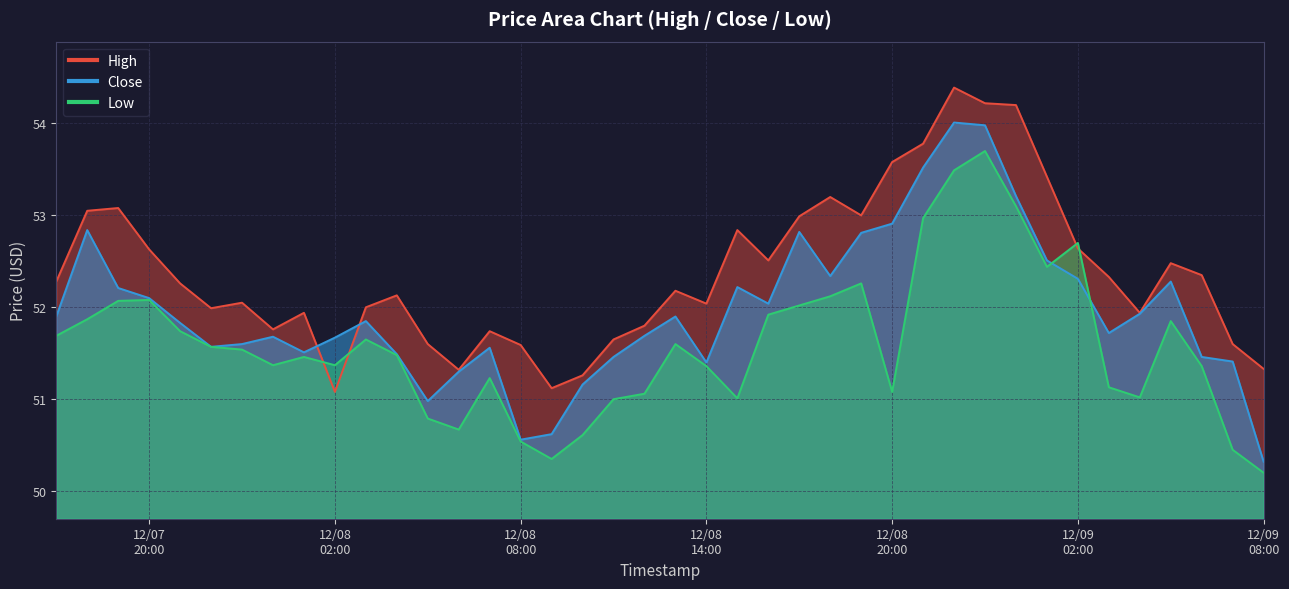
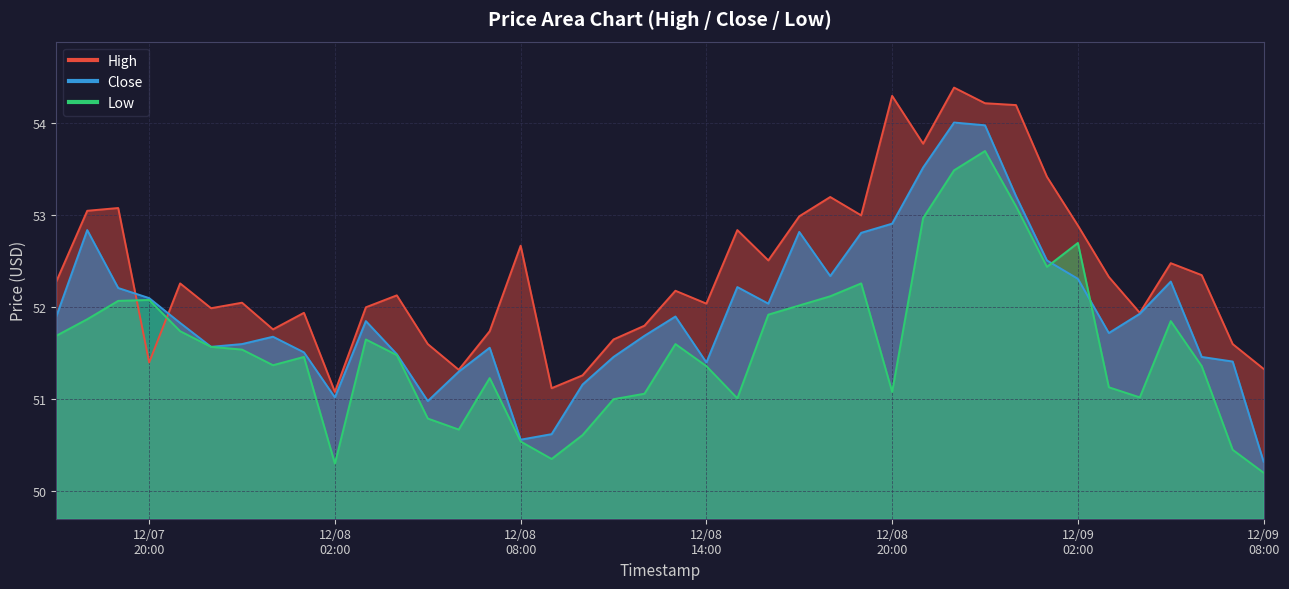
High, 12/07 20:00: 52.6 -> 51.4
Close, 12/08 02:00: 51.7 -> 51.0
Low, 12/08 02:00: 51.4 -> 50.3
High, 12/08 08:00: 51.6 -> 52.7
High, 12/08 20:00: 53.6 -> 54.3
High, 12/09 02:00: 52.6 -> 52.9
